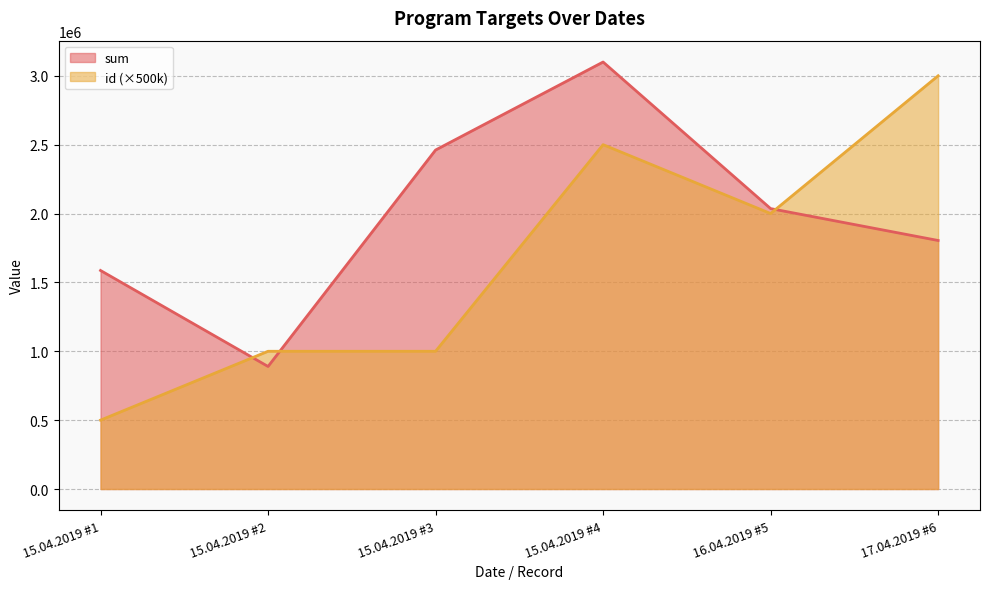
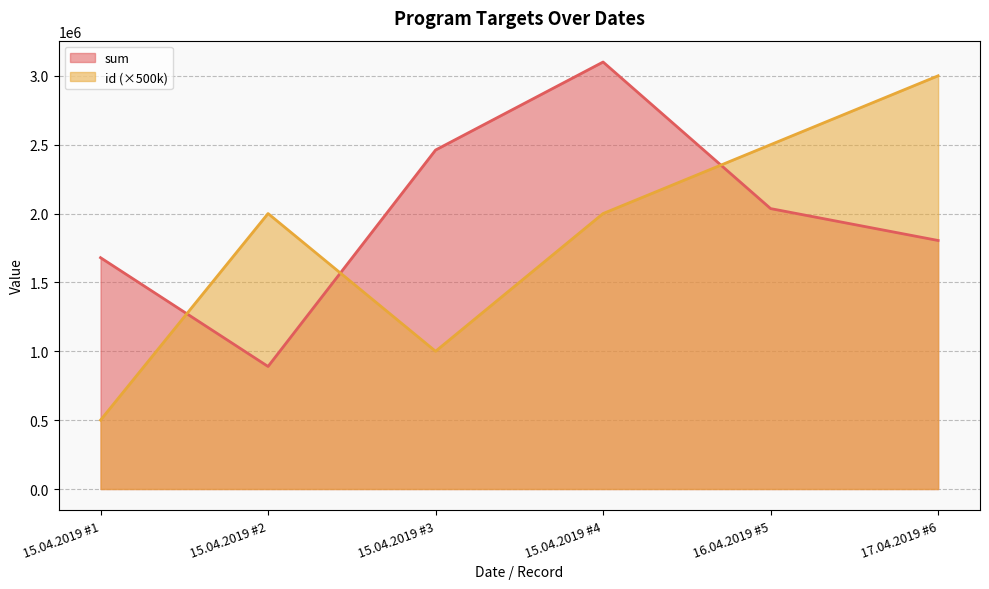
sum, 15.04.2019 #1: 1590000 -> 1680000
id (×500k), 15.04.2019 #2: 1000000 -> 2000000
id (×500k), 15.04.2019 #4: 2500000 -> 2000000
id (×500k), 16.04.2019 #5: 2000000 -> 2500000
